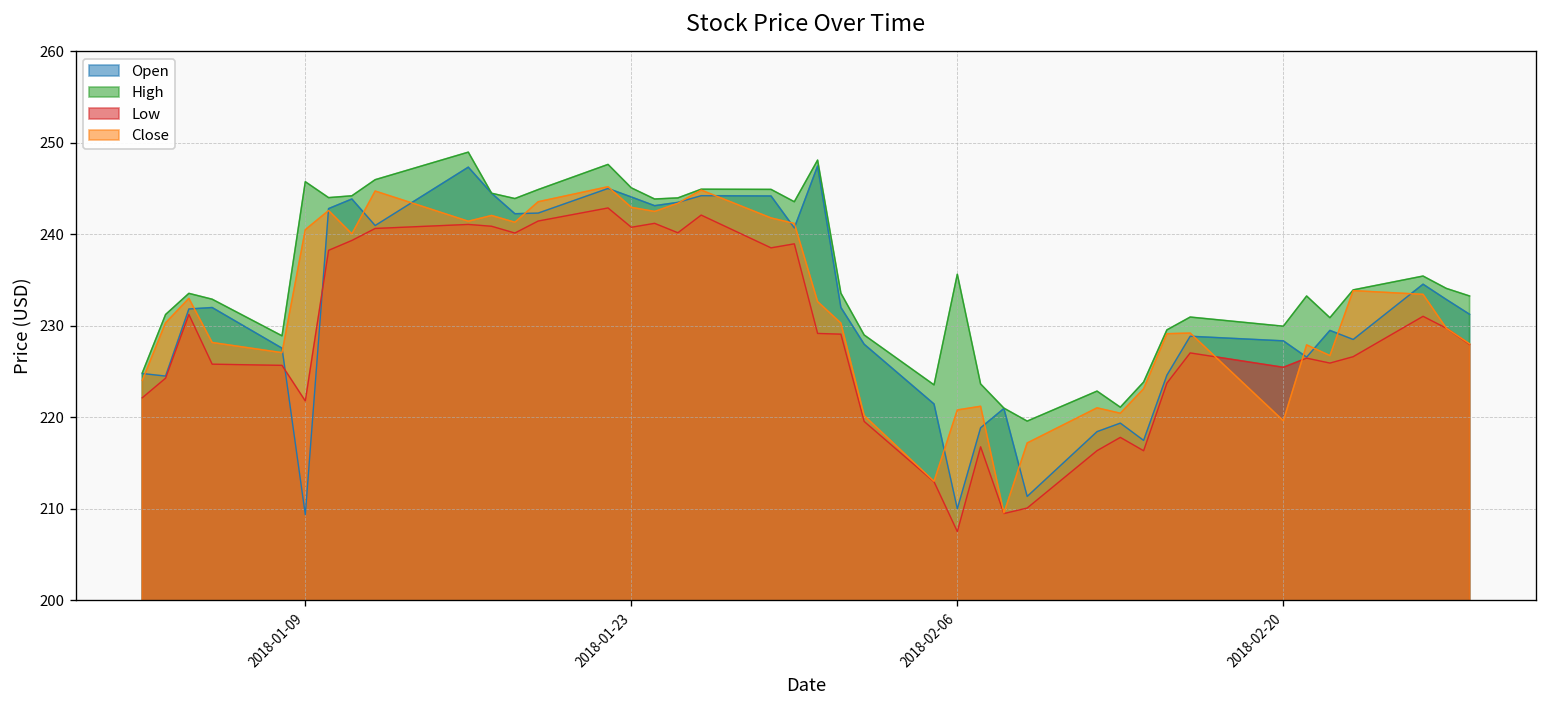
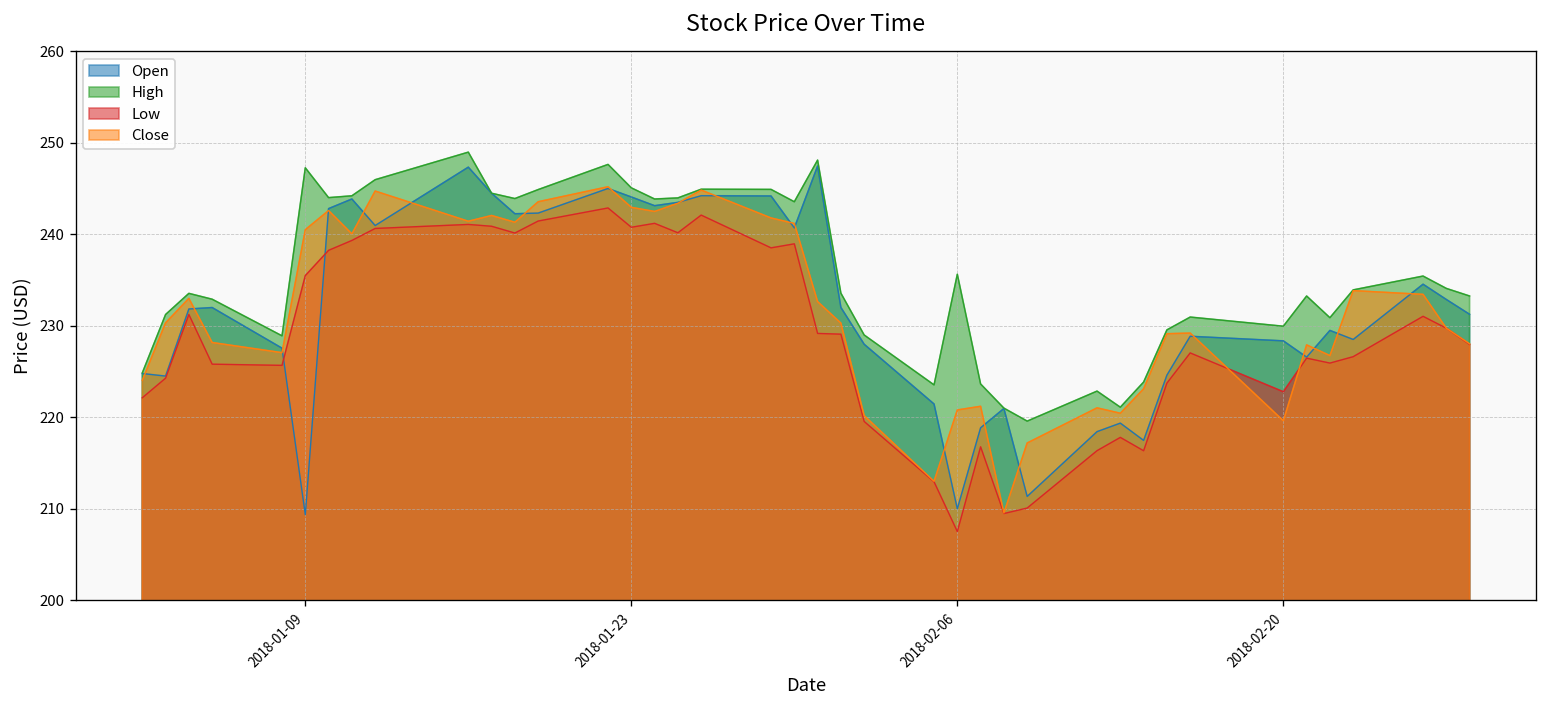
High, 2018-01-09: 246 -> 247
Low, 2018-01-09: 222 -> 235
Low, 2018-02-20: 225 -> 223
